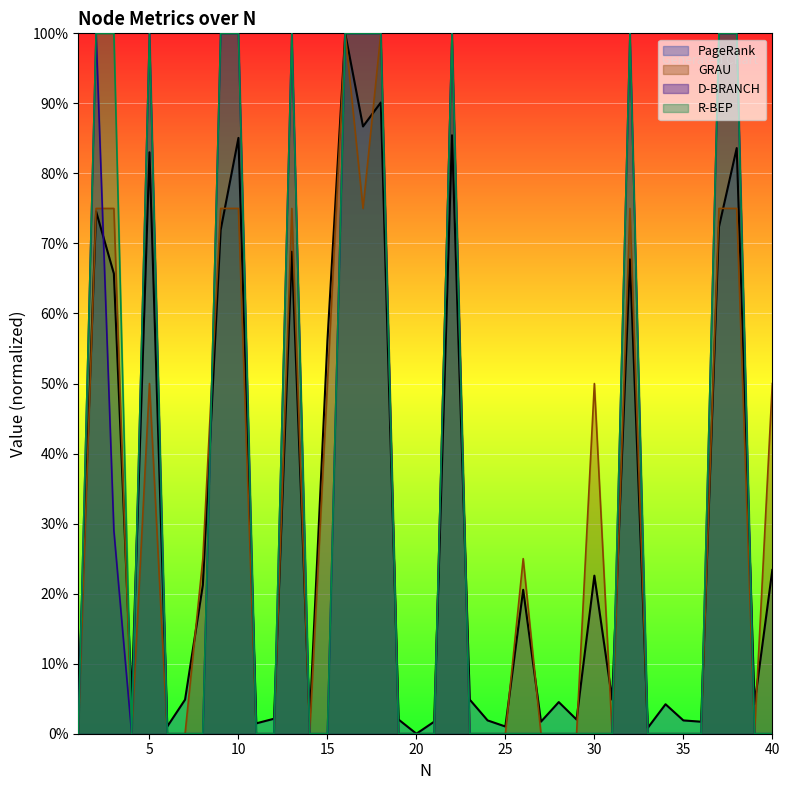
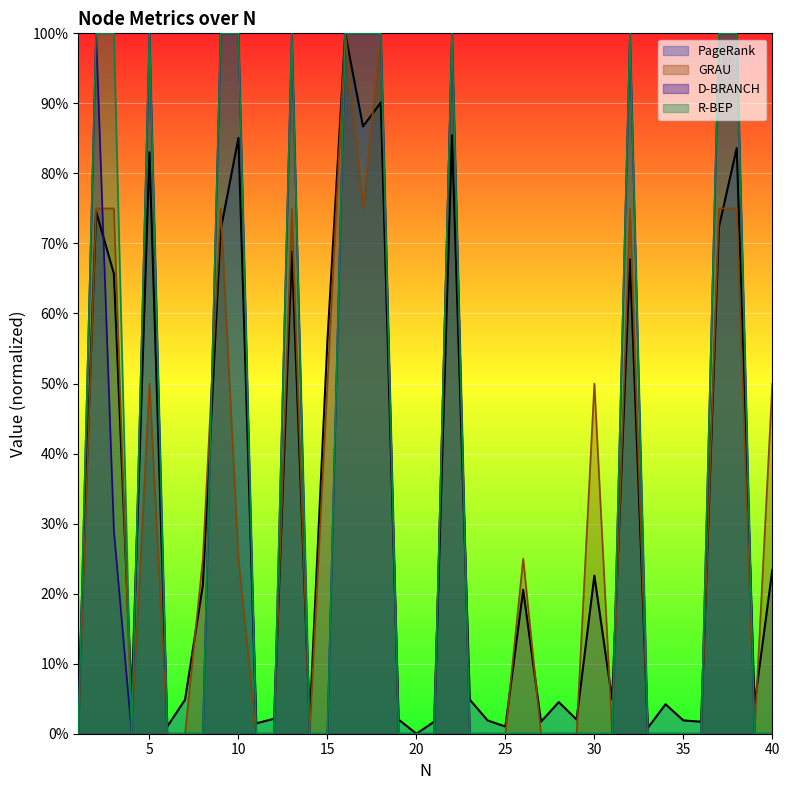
GRAU, 10: 75% -> 25%
